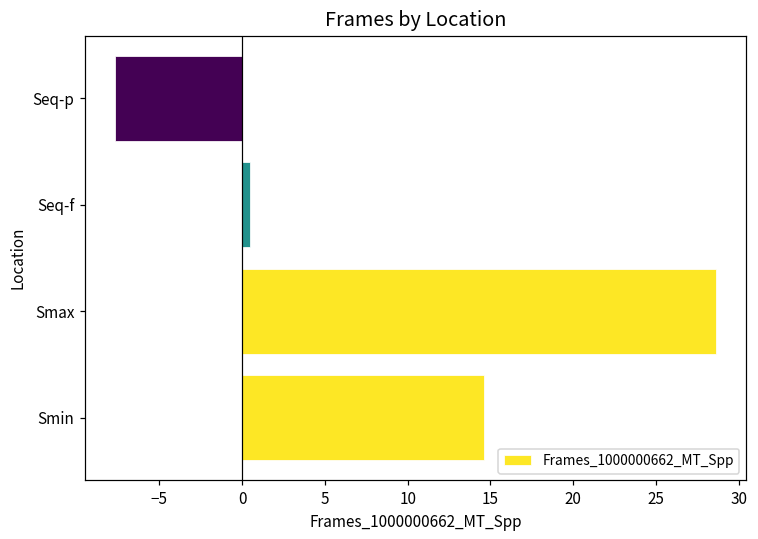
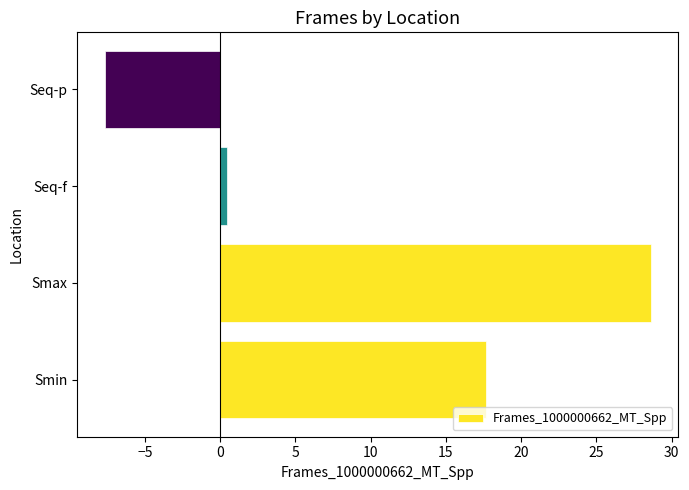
Smin: 14.6 -> 17.7
